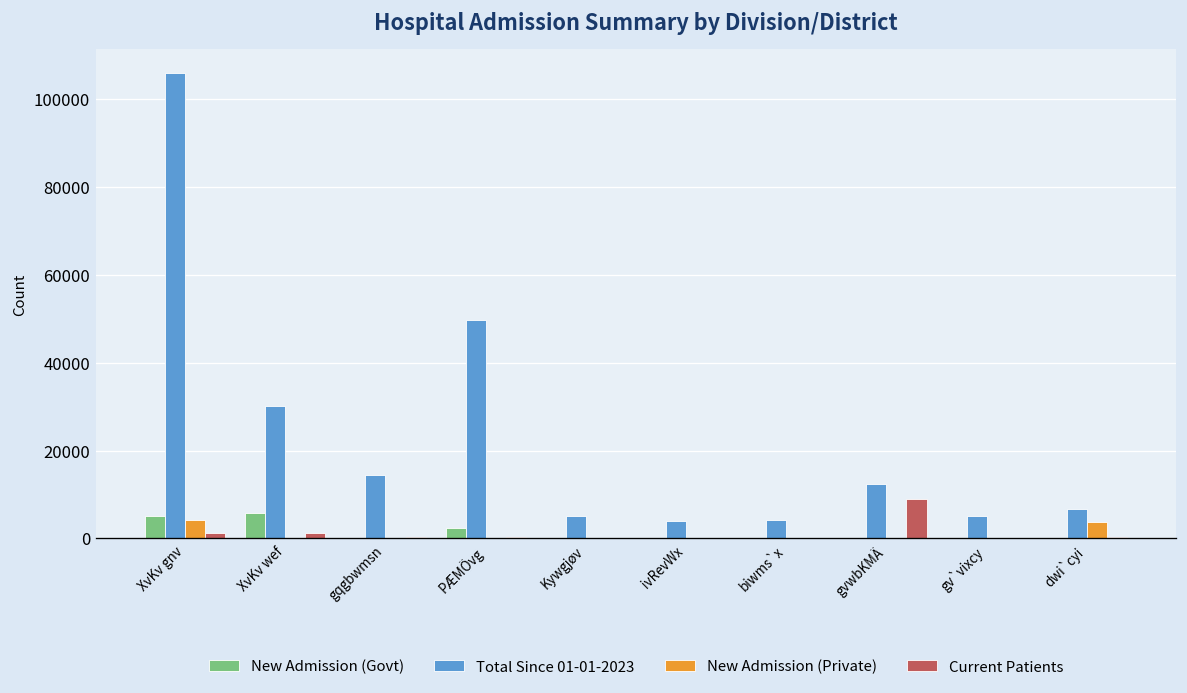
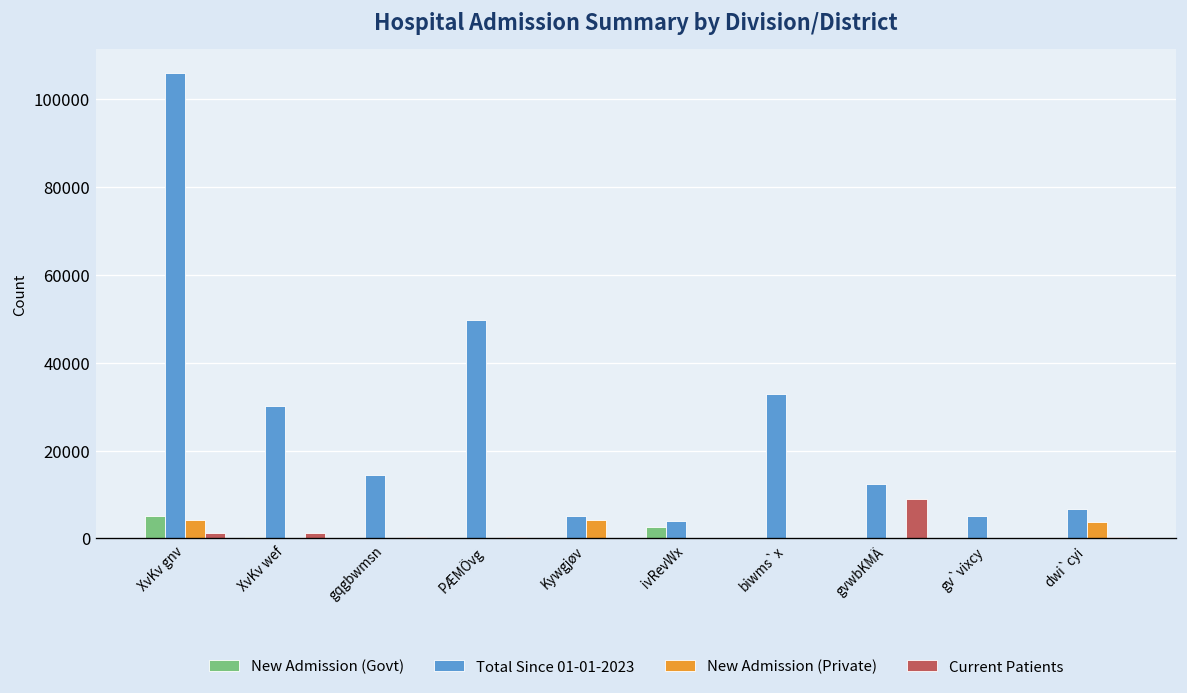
New Admission (Govt), XvKv wef: 6000 -> 0
New Admission (Govt), PÆMÖvg: 2000 -> 0
New Admission (Private), Kywgjøv: 0 -> 4000
New Admission (Govt), ivRevWx: 0 -> 3000
Total Since 01-01-2023, biwms`x: 4000 -> 33000
